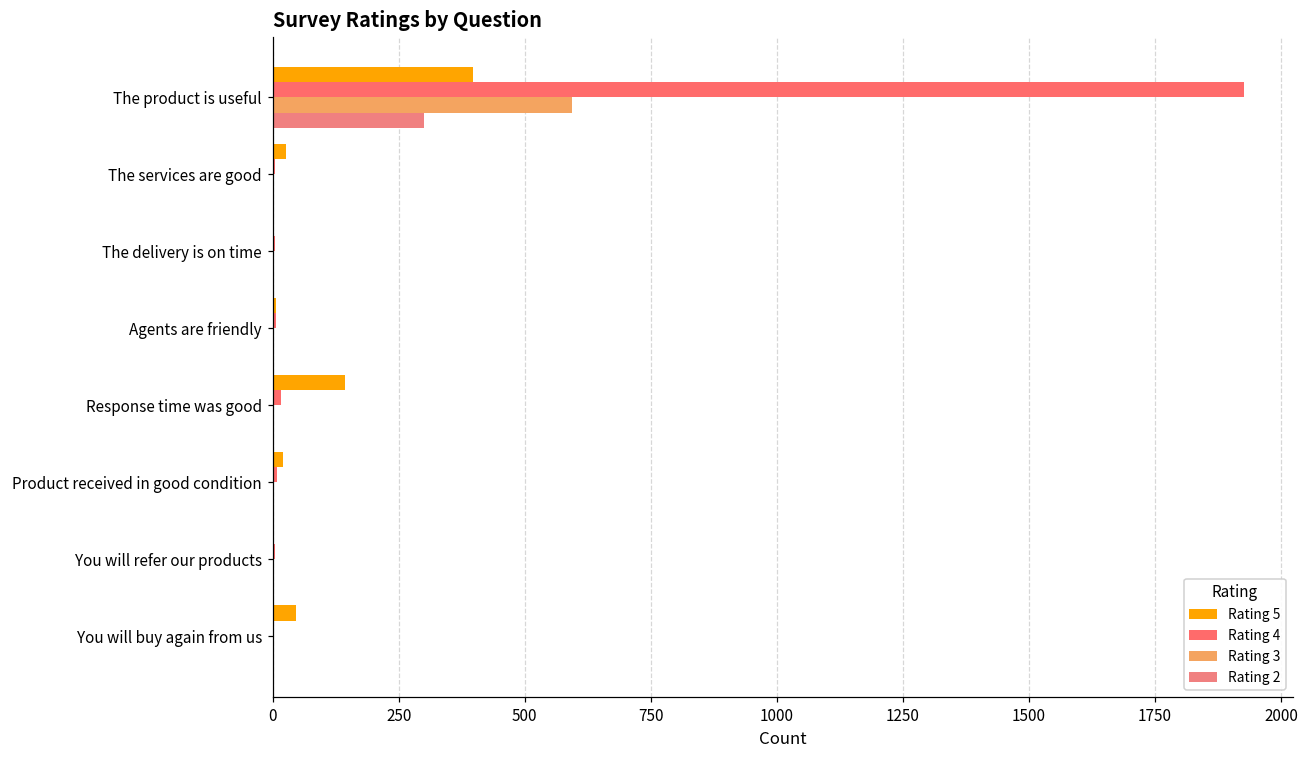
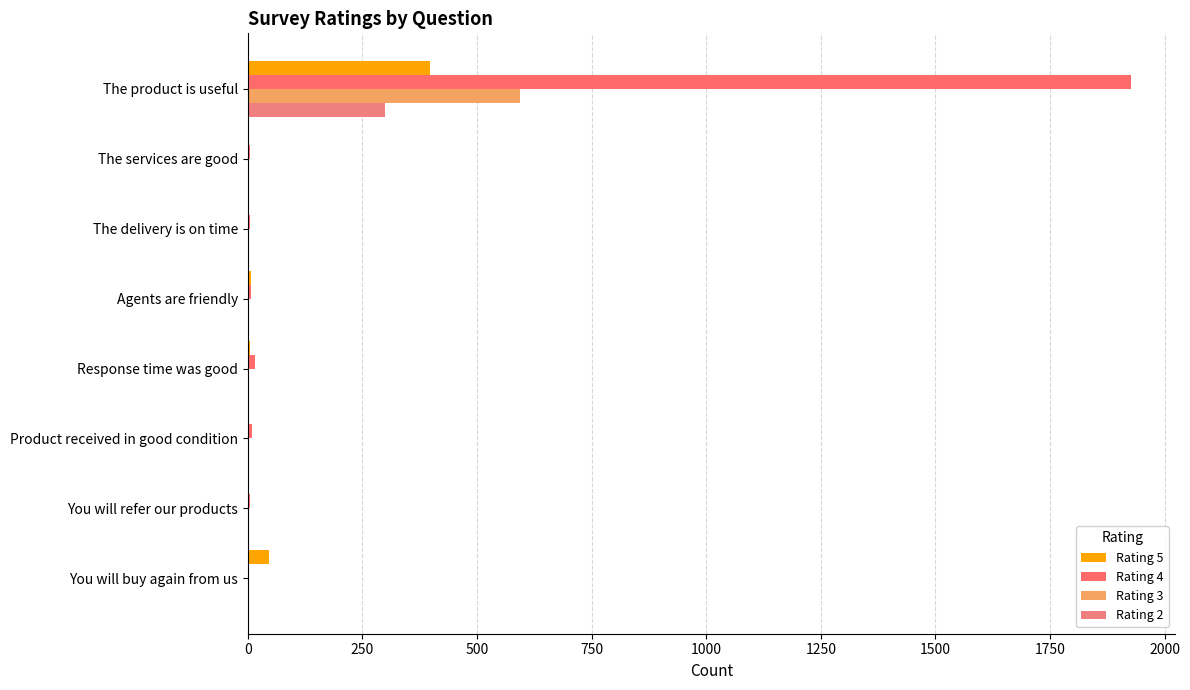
Rating 5, The services are good: 30 -> 0
Rating 5, Response time was good: 140 -> 0
Rating 5, Product received in good condition: 20 -> 0
